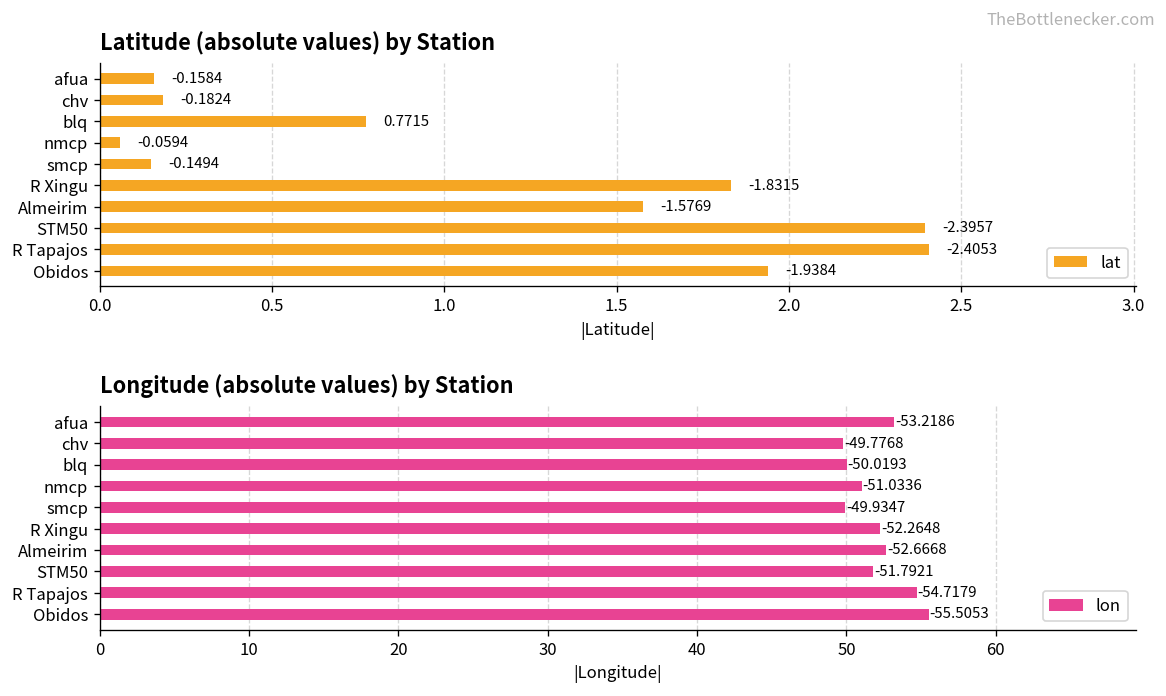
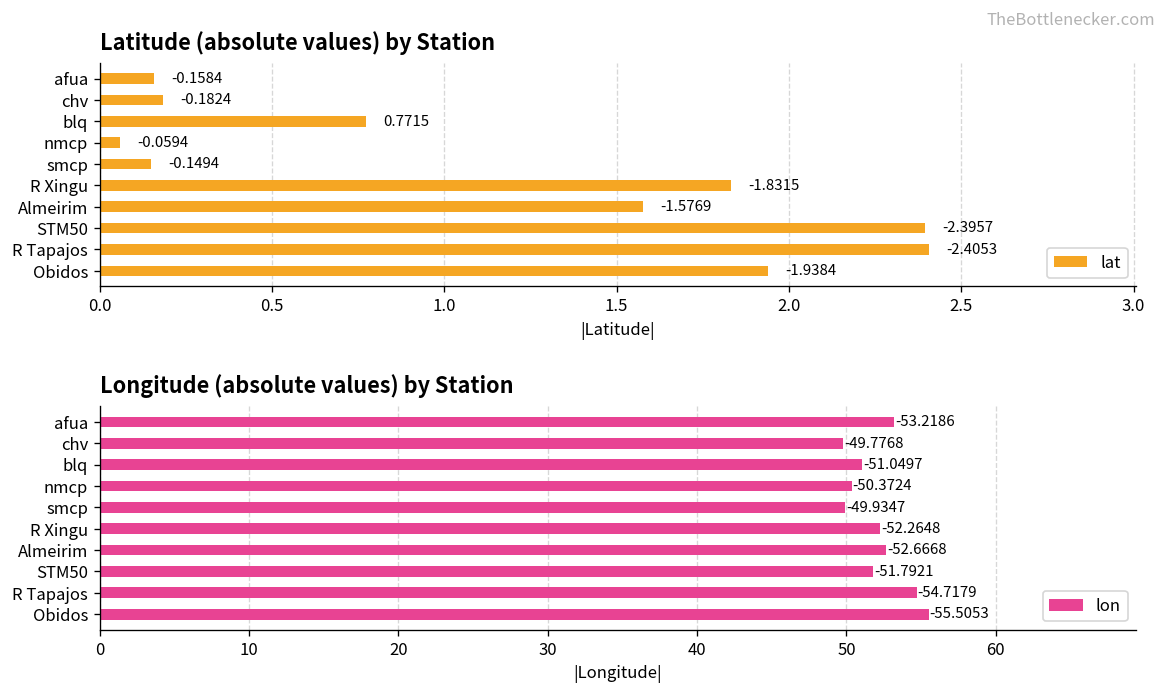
Longitude (absolute values) by Station, blq: -50.0193 -> -51.0497
Longitude (absolute values) by Station, nmcp: -51.0336 -> -50.3724
